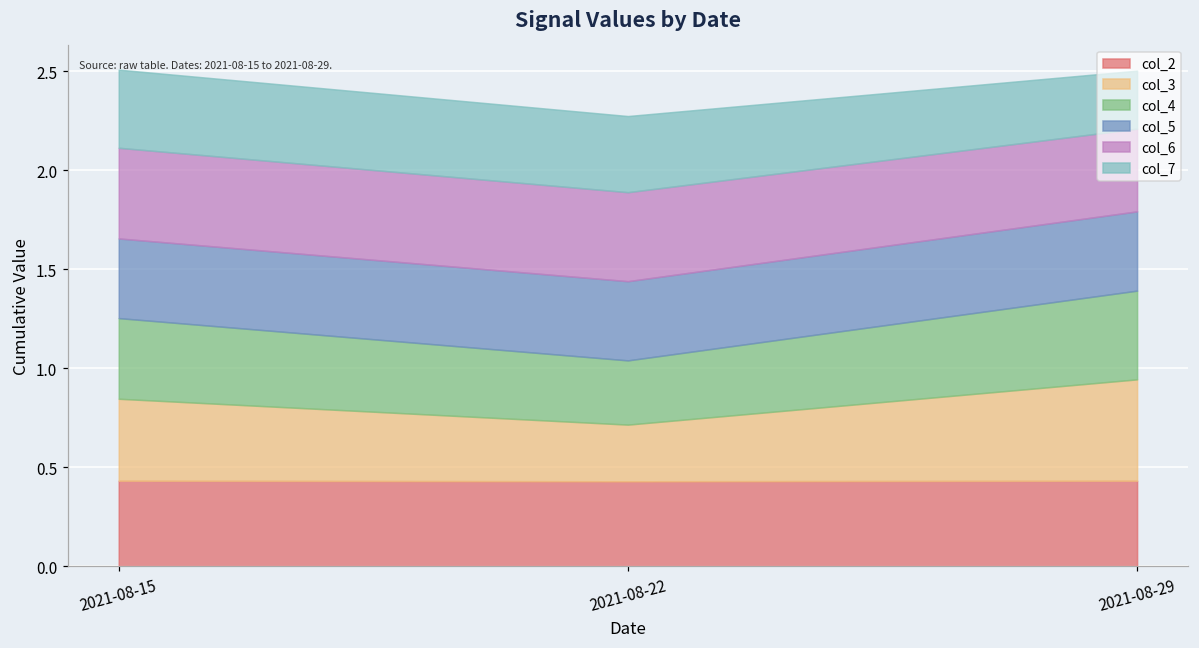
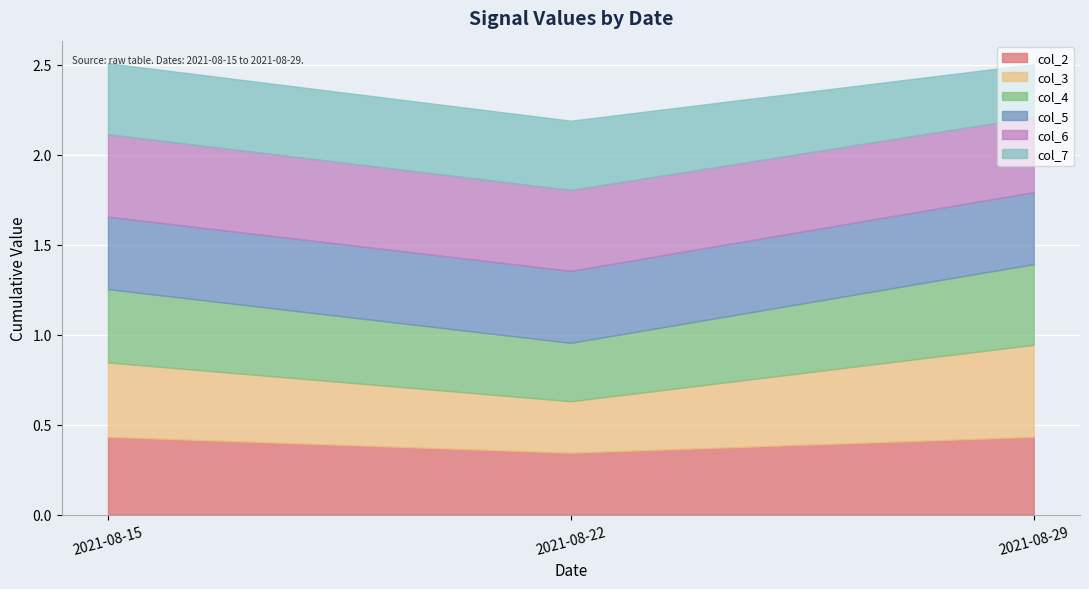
col_2, 2021-08-22: 0.43 -> 0.34
